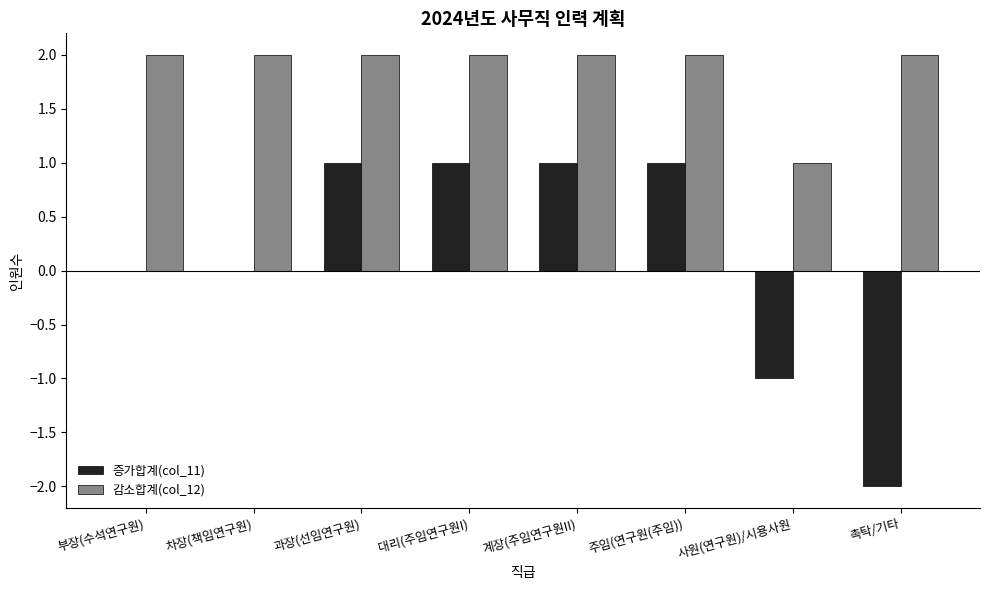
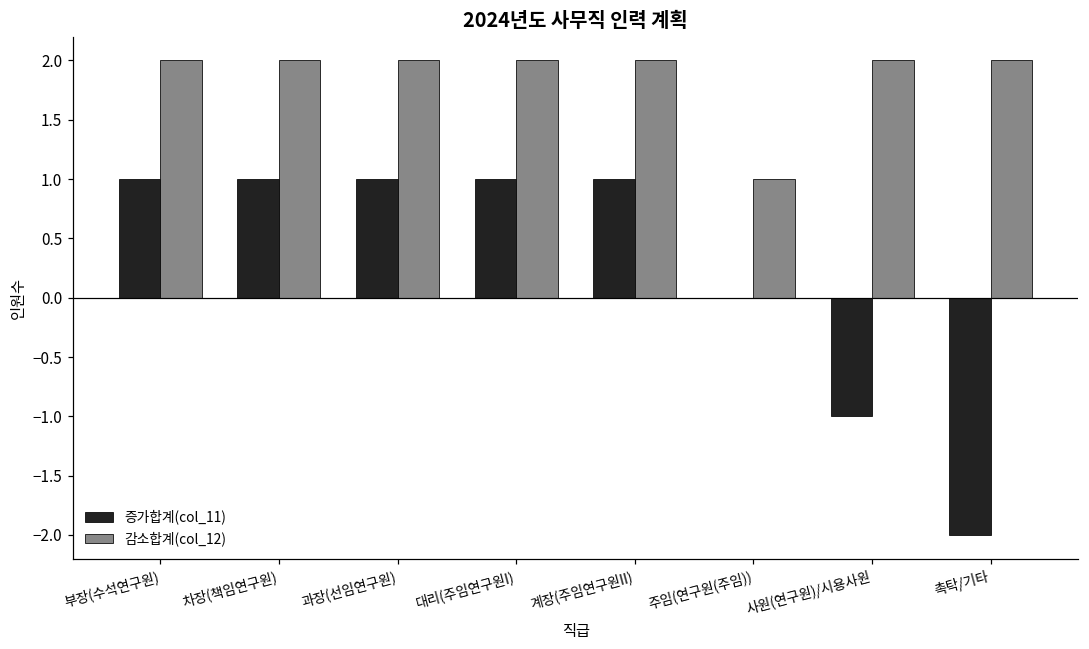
증가합계(col_11), 부장(수석연구원): 0 -> 1
증가합계(col_11), 차장(책임연구원): 0 -> 1
증가합계(col_11), 주임(연구원(주임)): 1 -> 0
감소합계(col_12), 주임(연구원(주임)): 2 -> 1
감소합계(col_12), 사원(연구원)/시용사원: 1 -> 2
